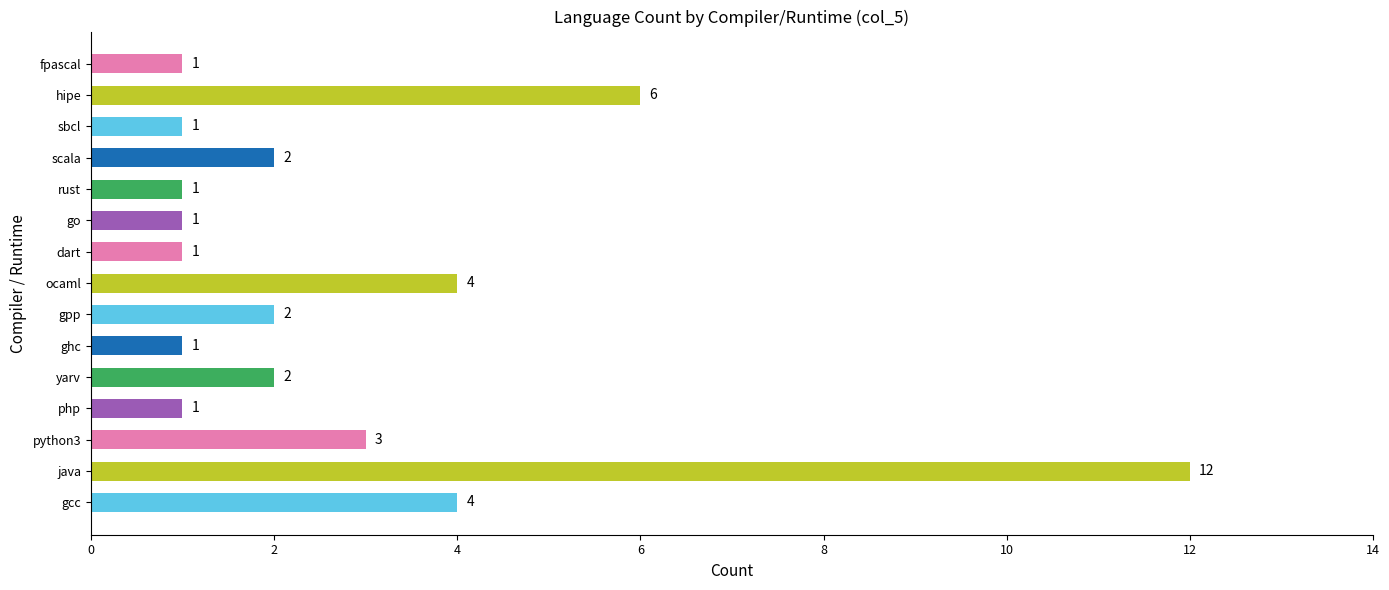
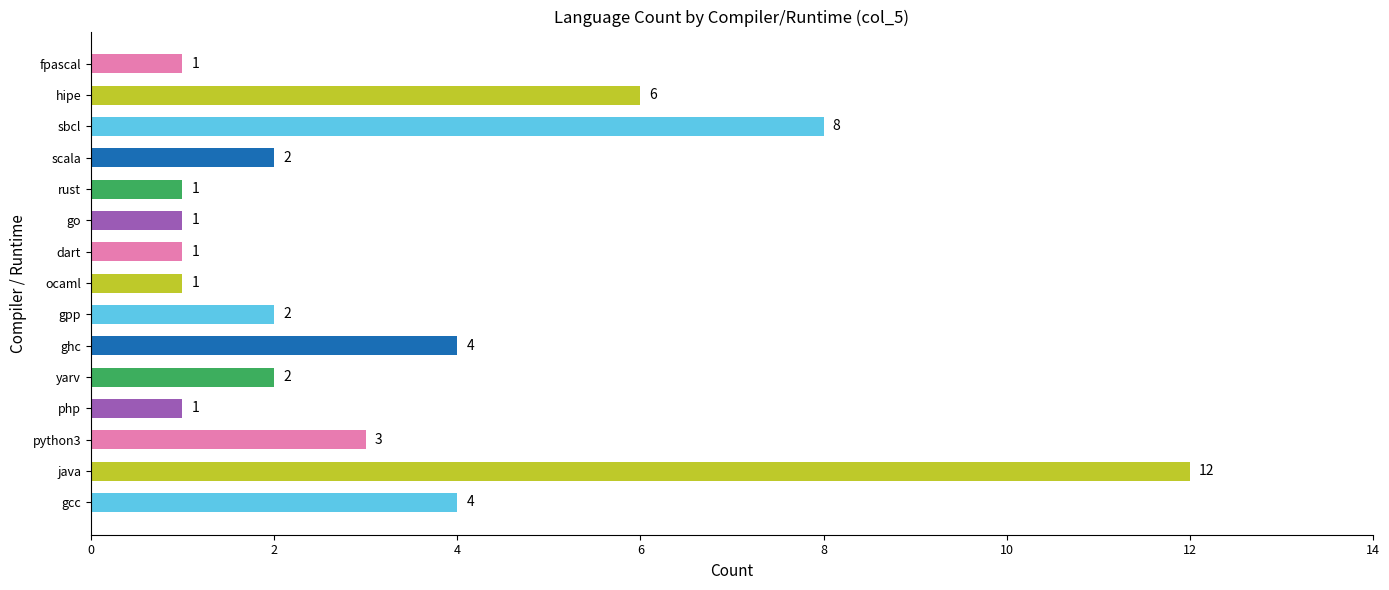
sbcl: 1 -> 8
ocaml: 4 -> 1
ghc: 1 -> 4
